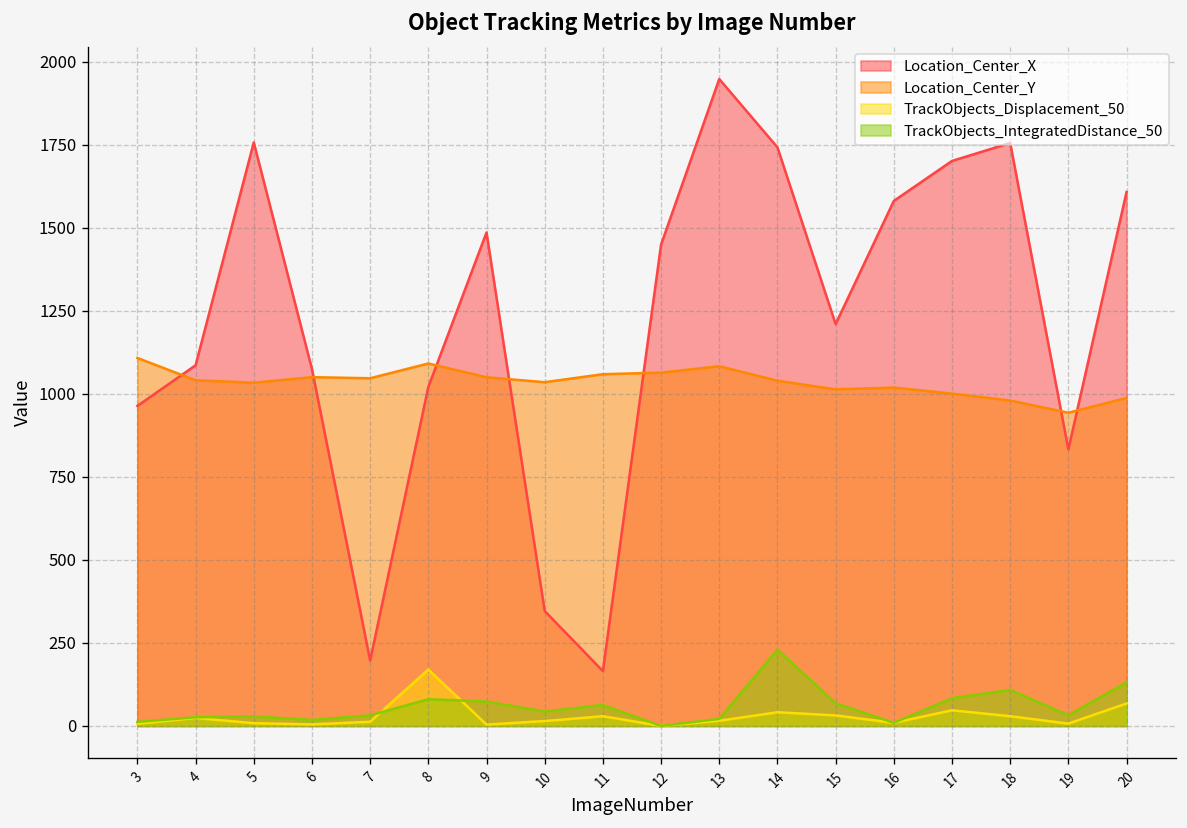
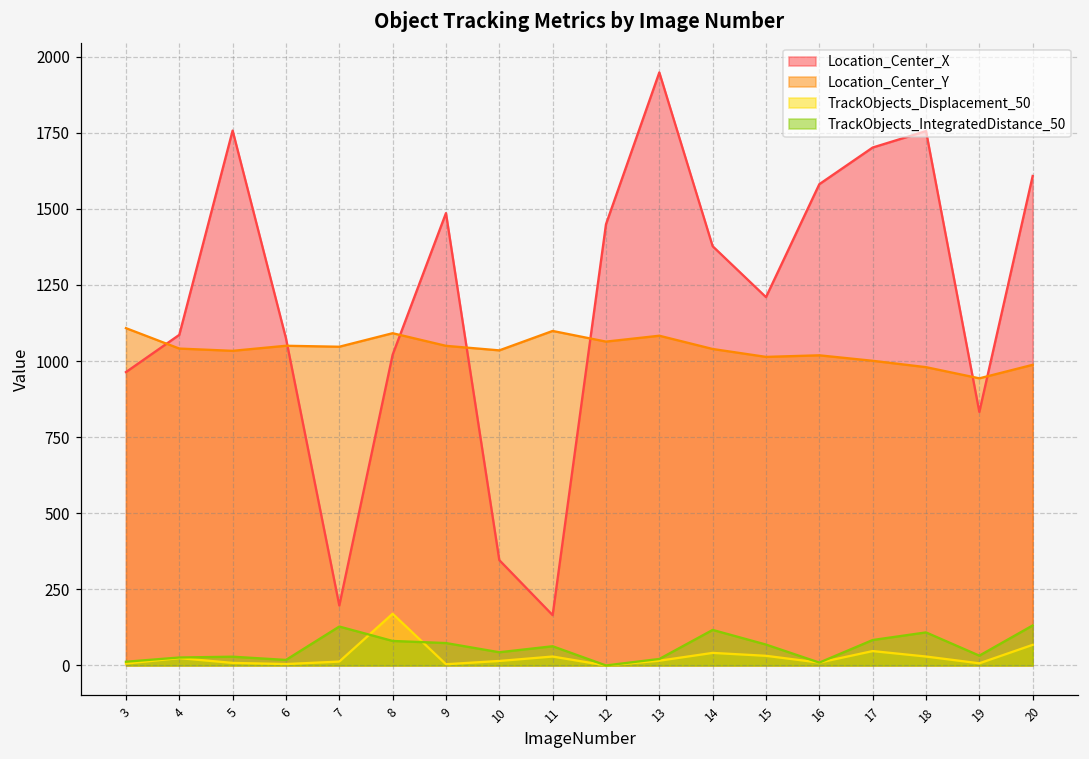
TrackObjects_IntegratedDistance_50, 7: 30 -> 130
Location_Center_Y, 11: 1060 -> 1100
Location_Center_X, 14: 1740 -> 1380
TrackObjects_IntegratedDistance_50, 14: 230 -> 120
